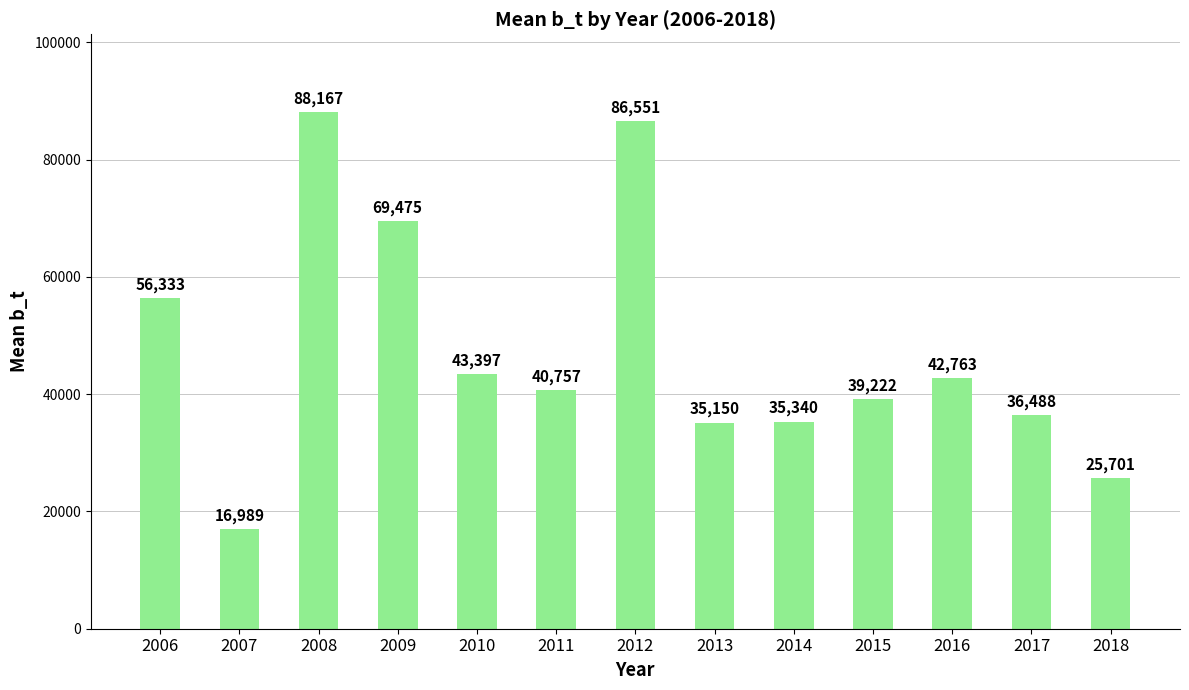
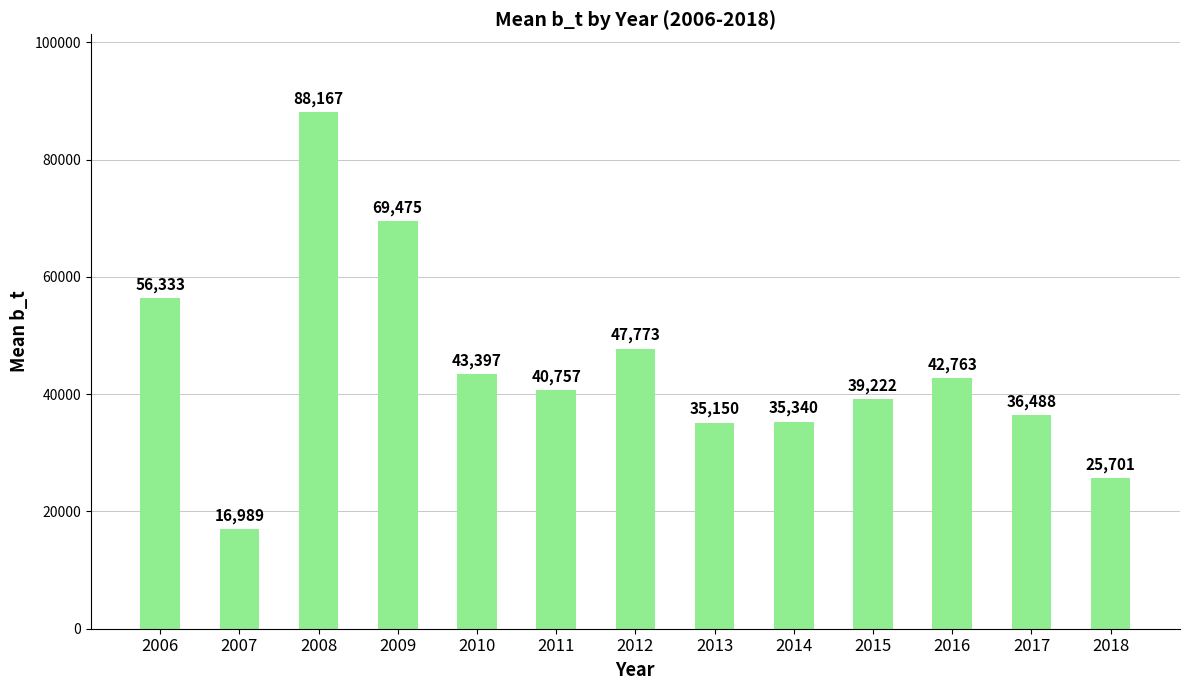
2012: 86,551 -> 47,773
